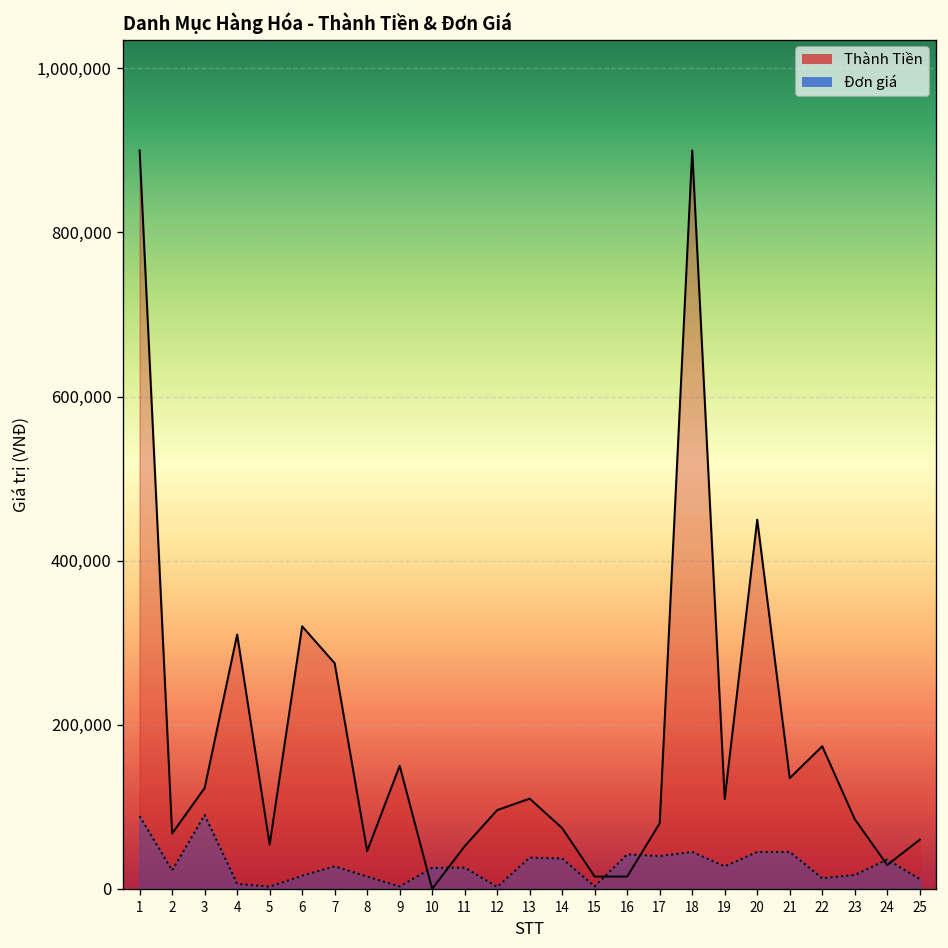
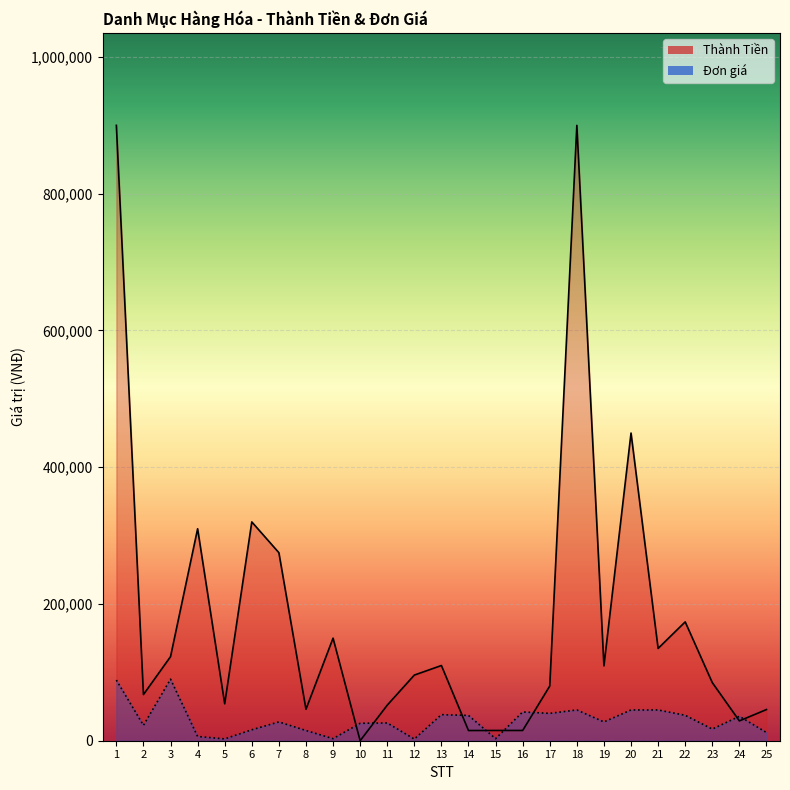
Thành Tiền, 14: 70,000 -> 10,000
Đơn giá, 22: 10,000 -> 40,000
Thành Tiền, 25: 60,000 -> 50,000
